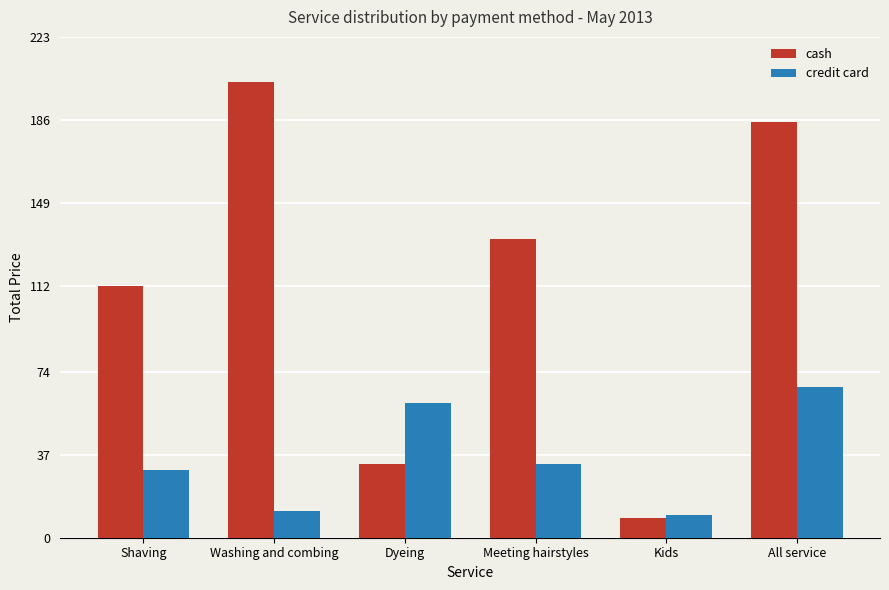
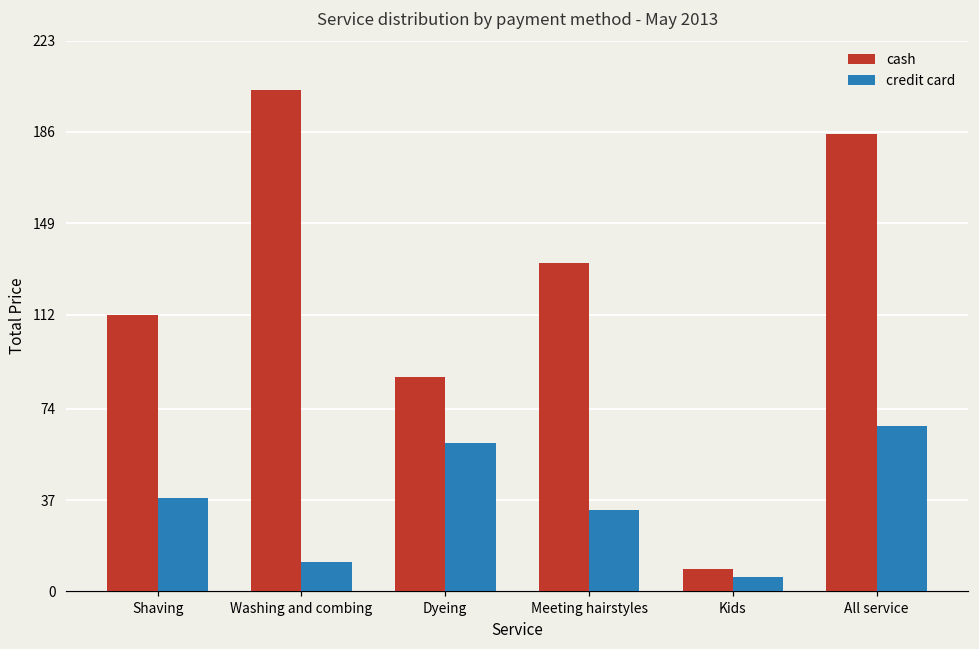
credit card, Shaving: 30 -> 38
cash, Dyeing: 33 -> 87
credit card, Kids: 10 -> 6
